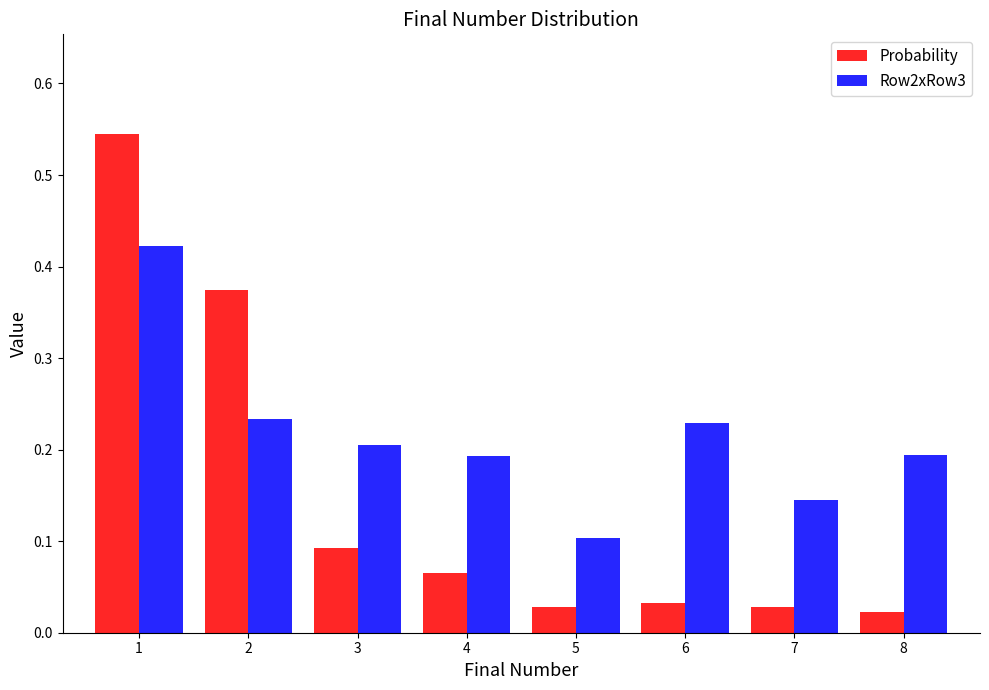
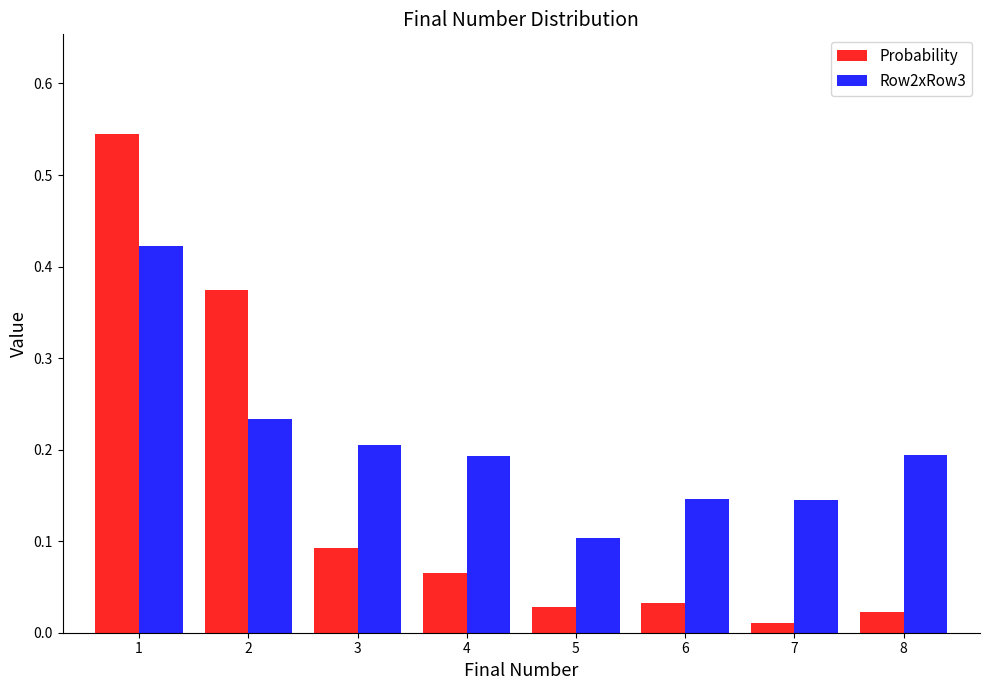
Row2xRow3, 6: 0.23 -> 0.15
Probability, 7: 0.03 -> 0.01
